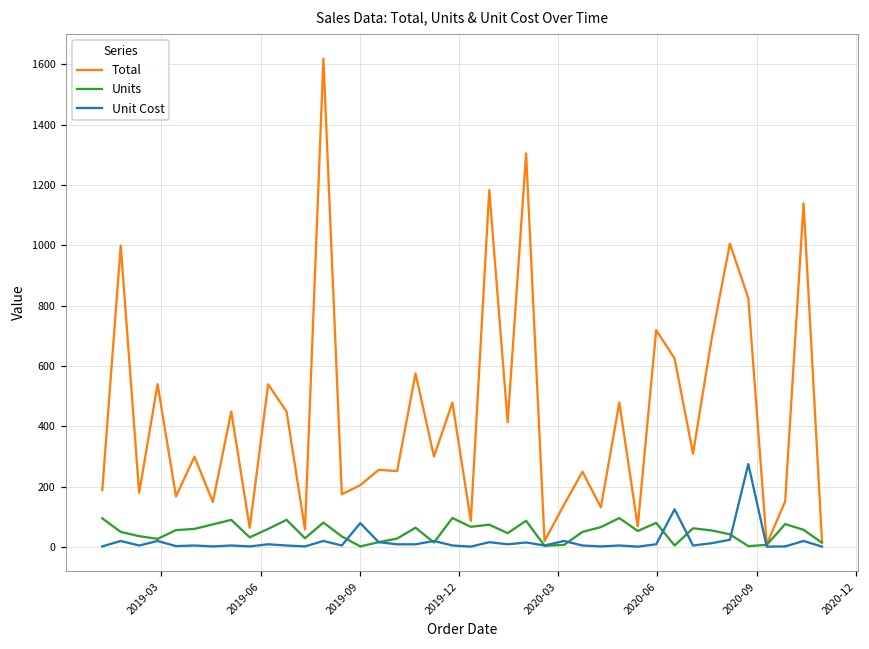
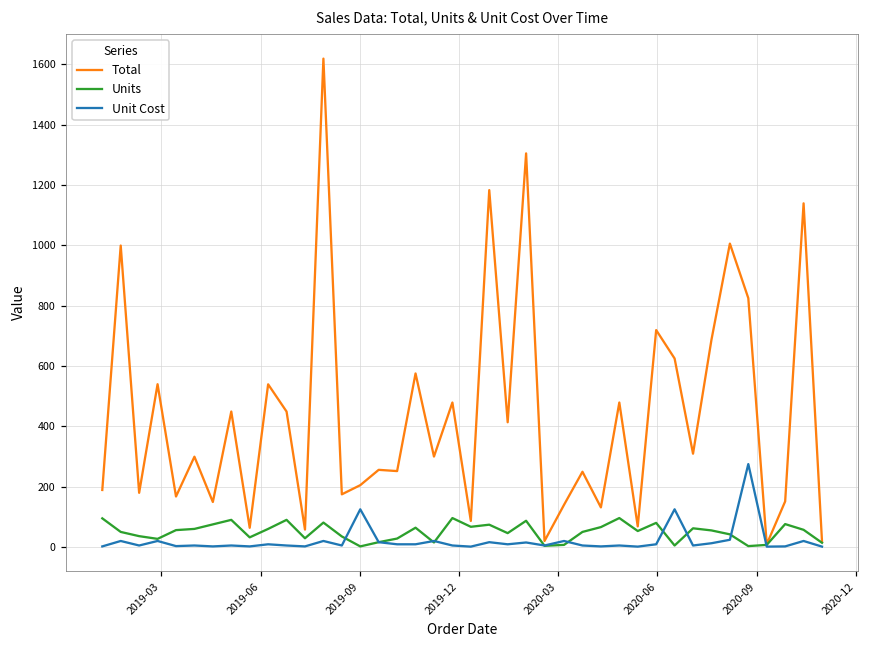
Unit Cost, 2019-09: 80 -> 130
